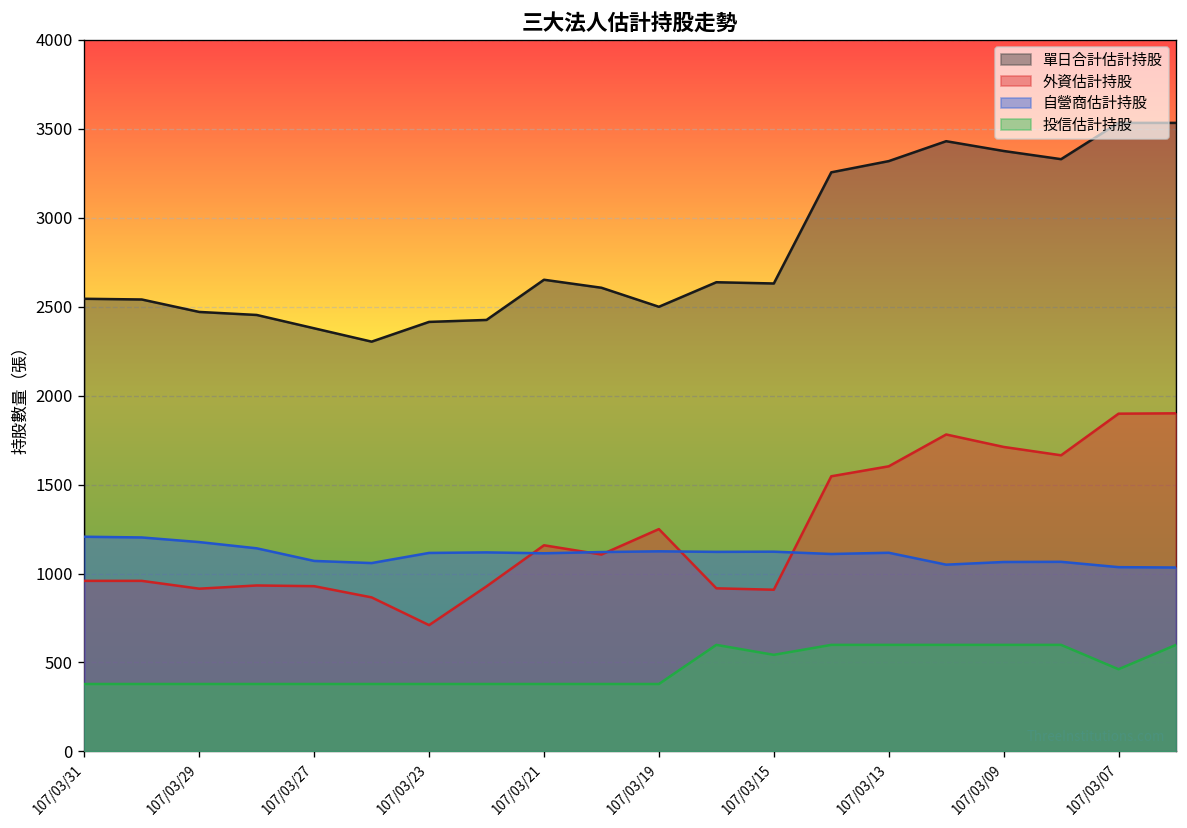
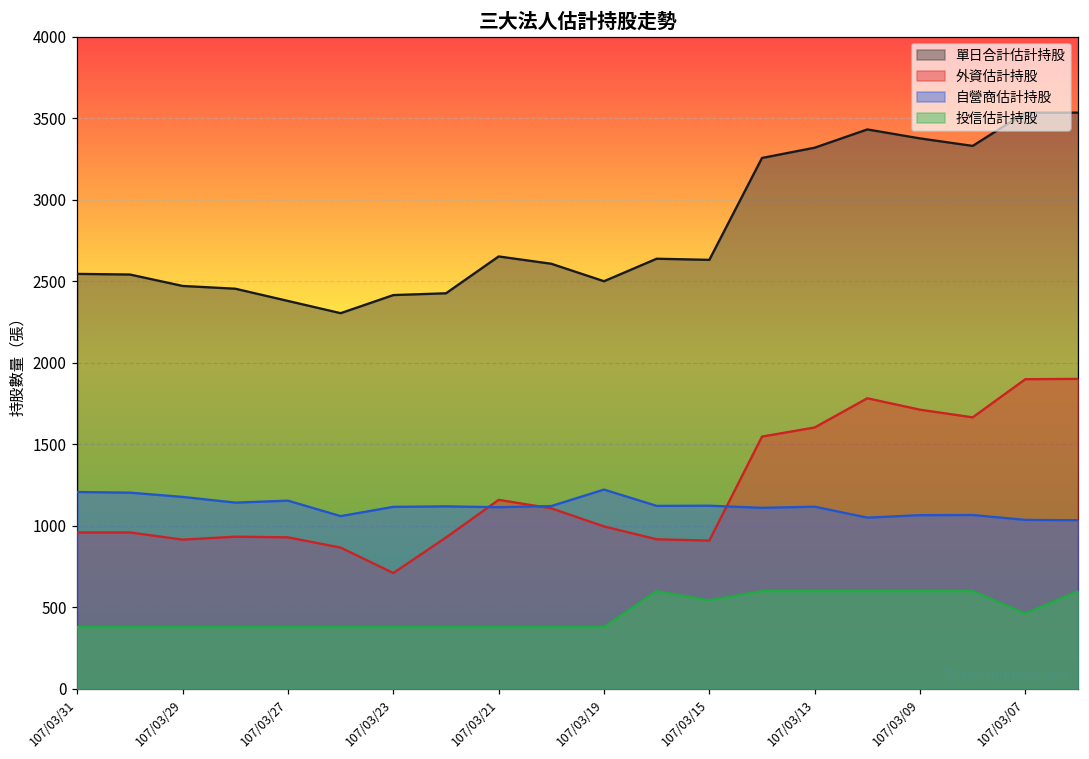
自營商估計持股, 107/03/27: 1070 -> 1150
外資估計持股, 107/03/19: 1250 -> 1000
自營商估計持股, 107/03/19: 1130 -> 1220
